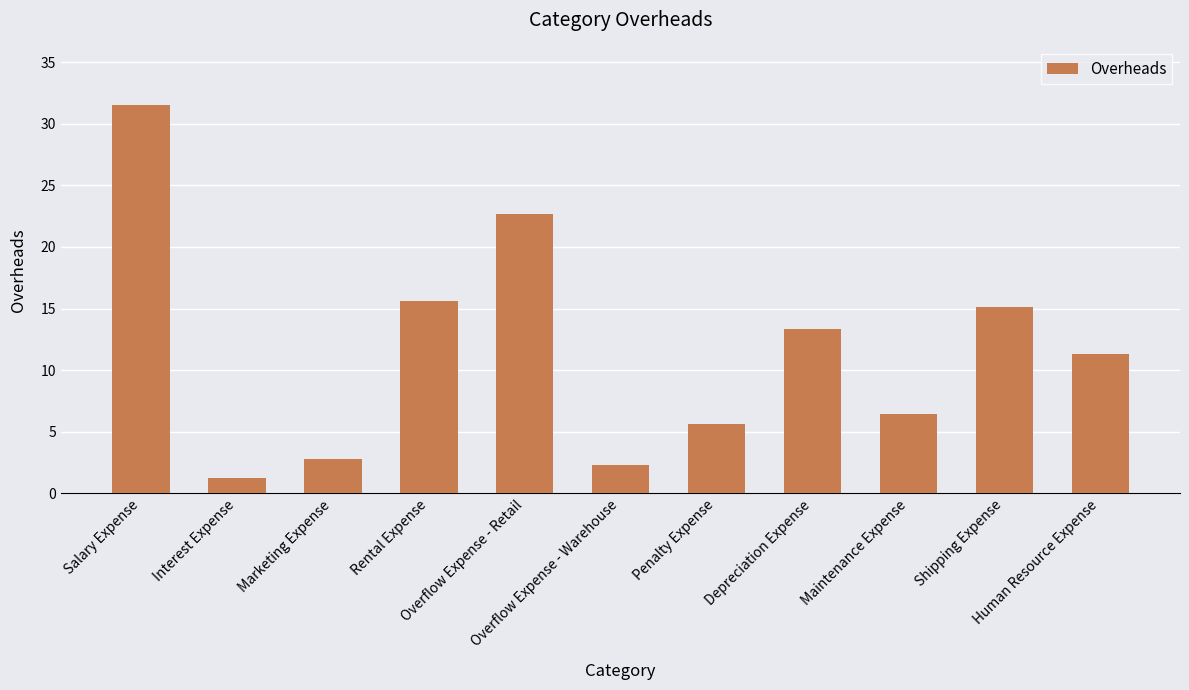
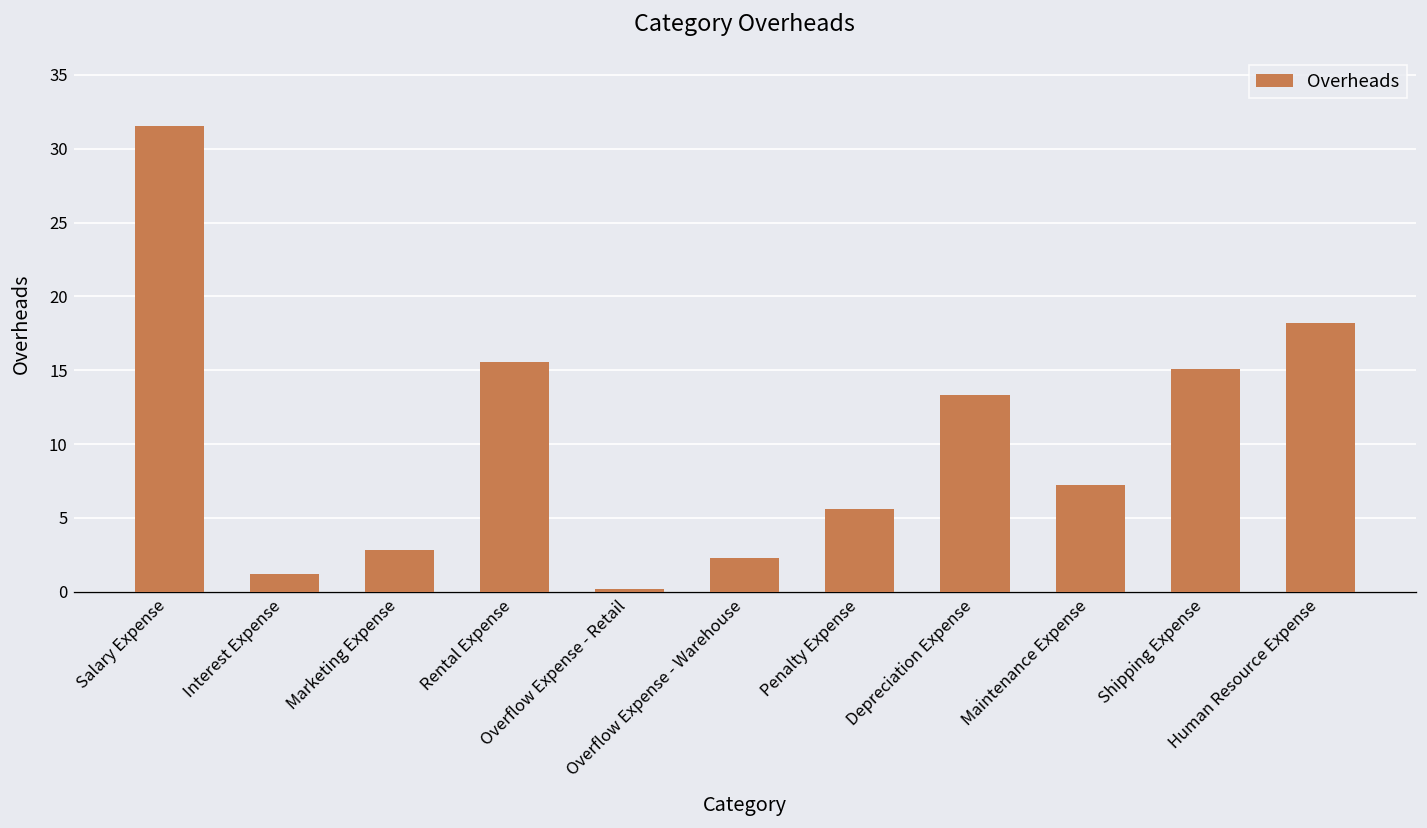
Overflow Expense - Retail: 22.7 -> 0.2
Maintenance Expense: 6.4 -> 7.3
Human Resource Expense: 11.3 -> 18.2
